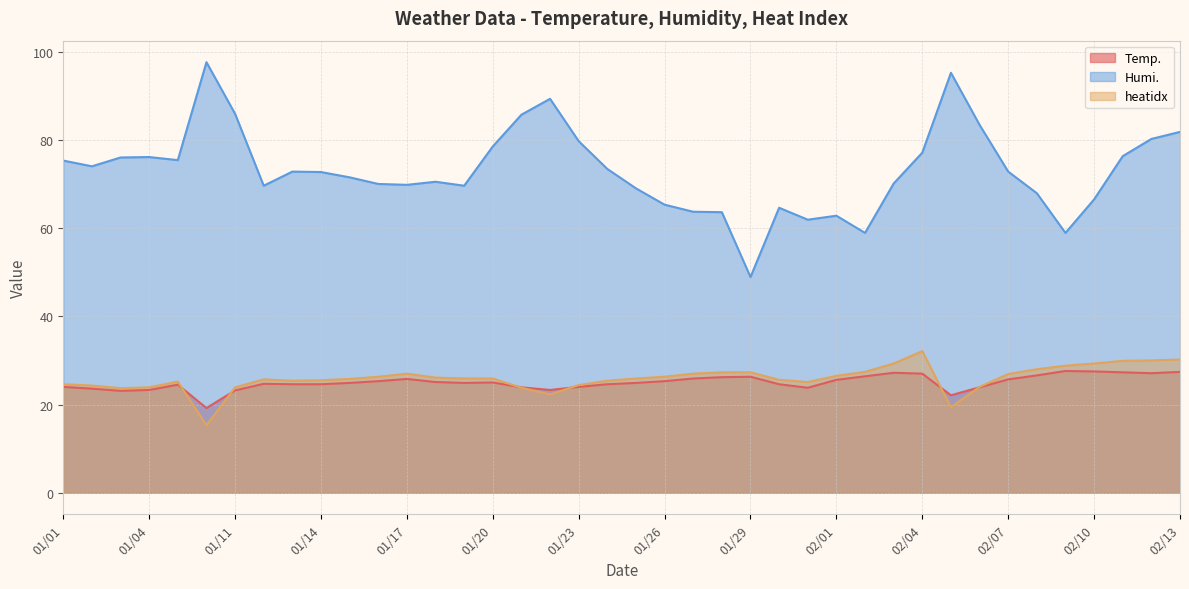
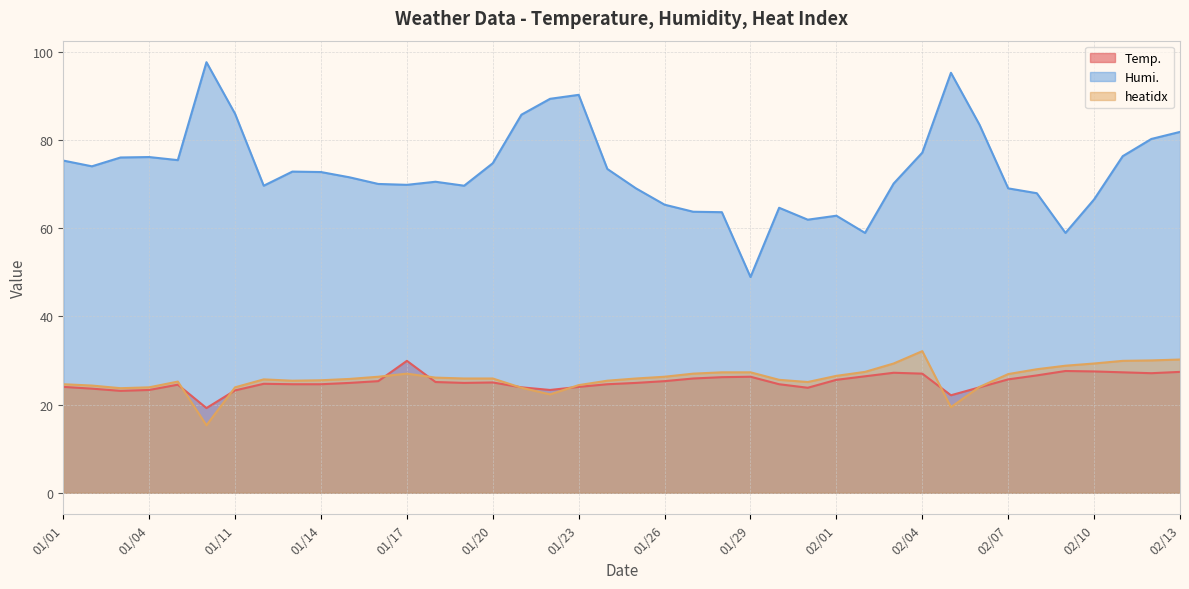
Temp., 01/17: 26 -> 30
Humi., 01/20: 79 -> 75
Humi., 01/23: 80 -> 90
Humi., 02/07: 73 -> 69
